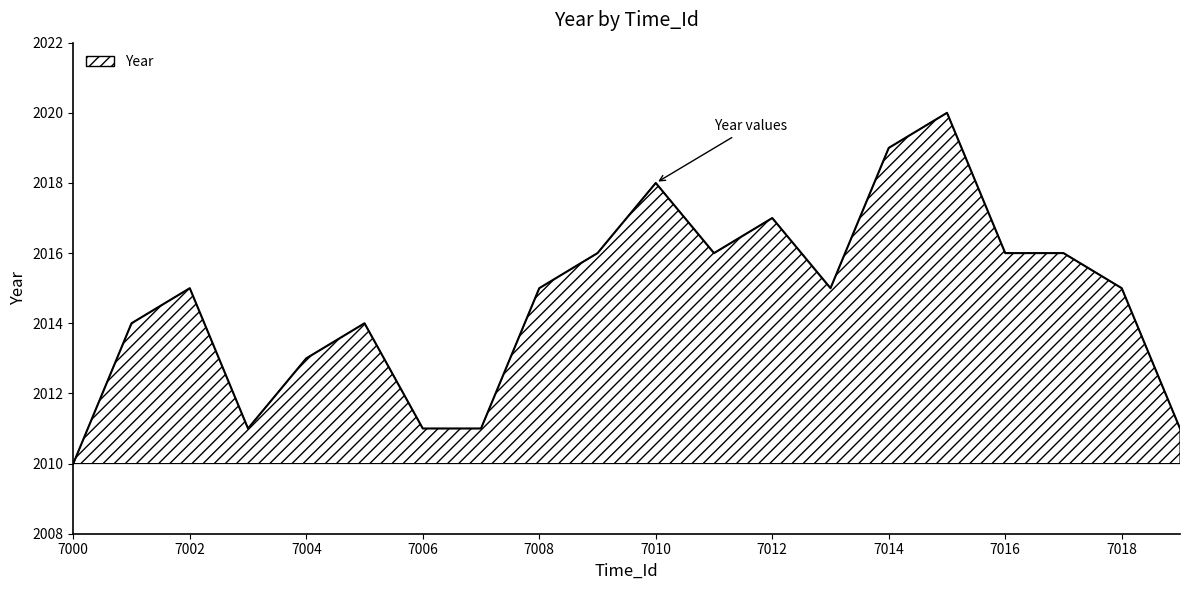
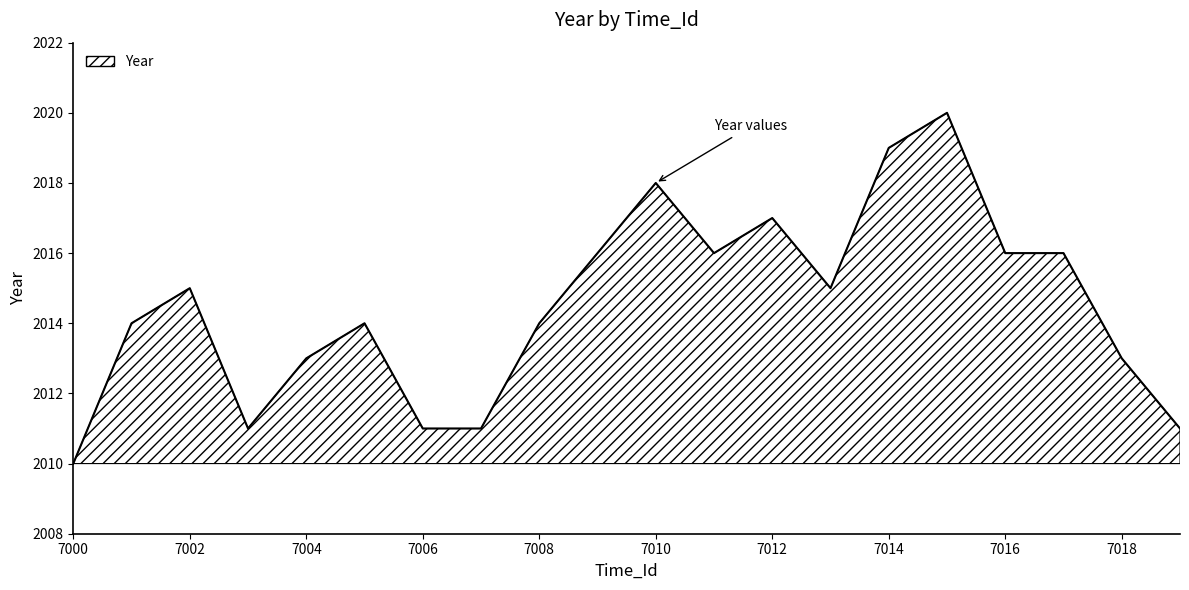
7008: 2015 -> 2014
7018: 2015 -> 2013
